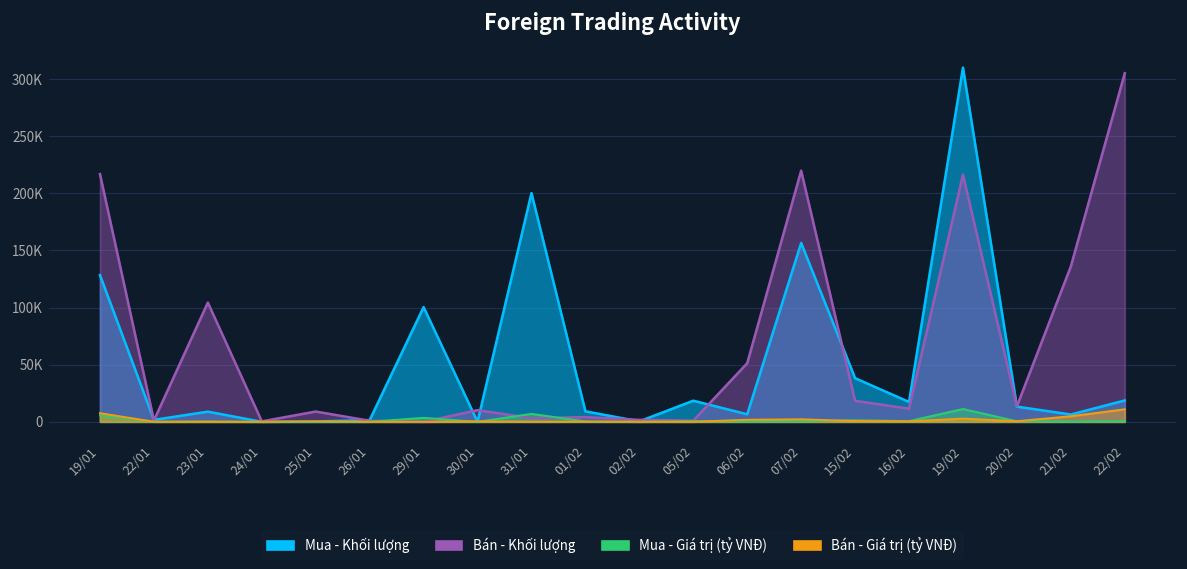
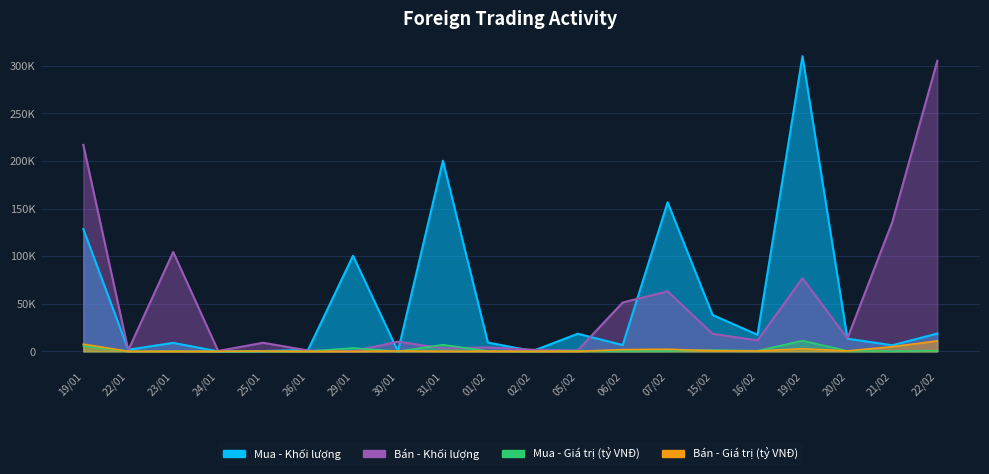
Bán - Khối lượng, 07/02: 220000 -> 60000
Bán - Khối lượng, 19/02: 220000 -> 80000
